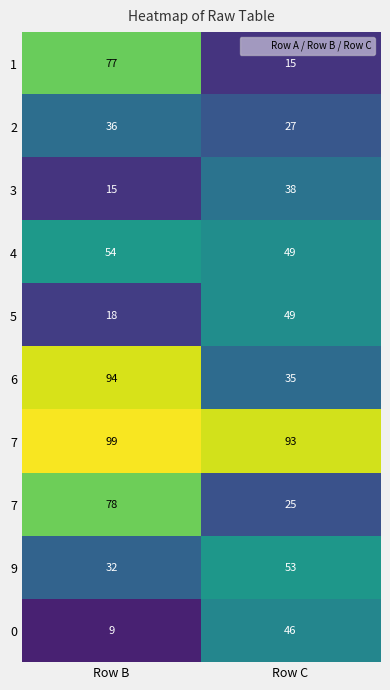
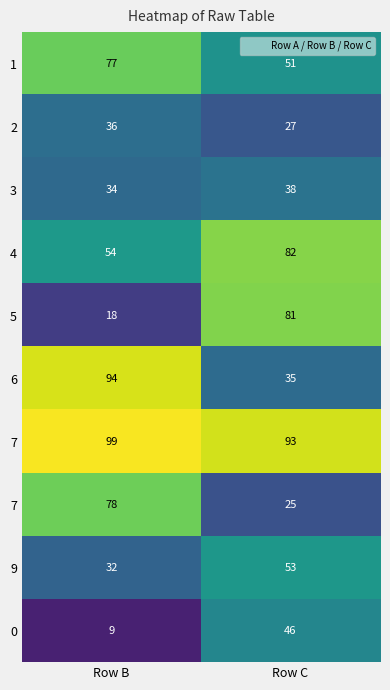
1, Row C: 15 -> 51
3, Row B: 15 -> 34
4, Row C: 49 -> 82
5, Row C: 49 -> 81
